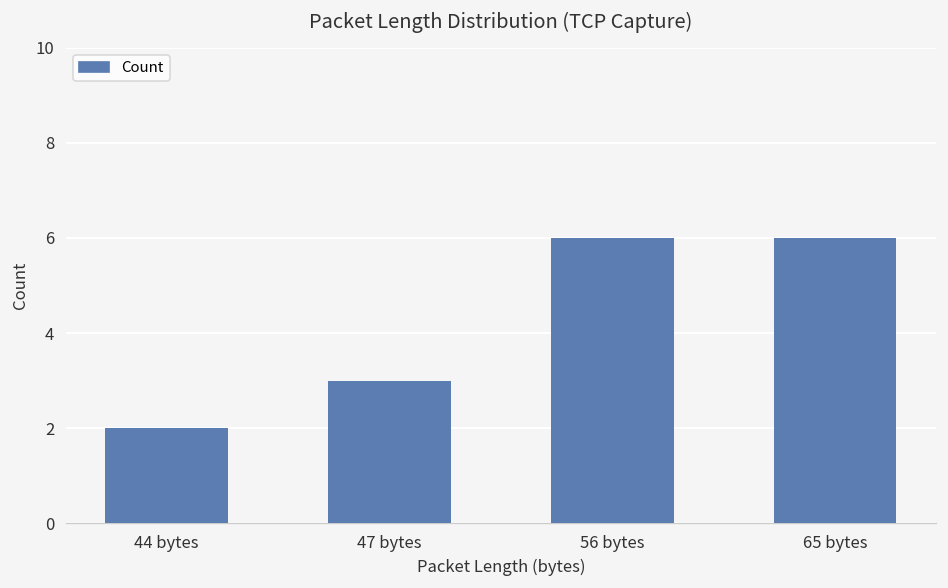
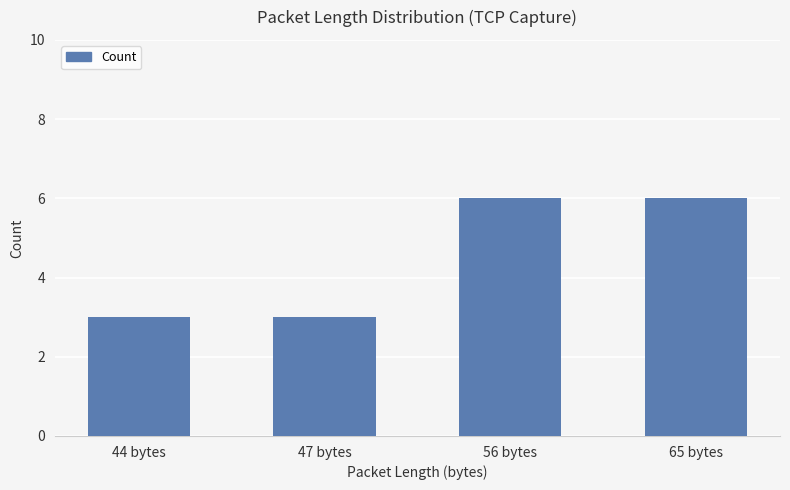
44 bytes: 2 -> 3
